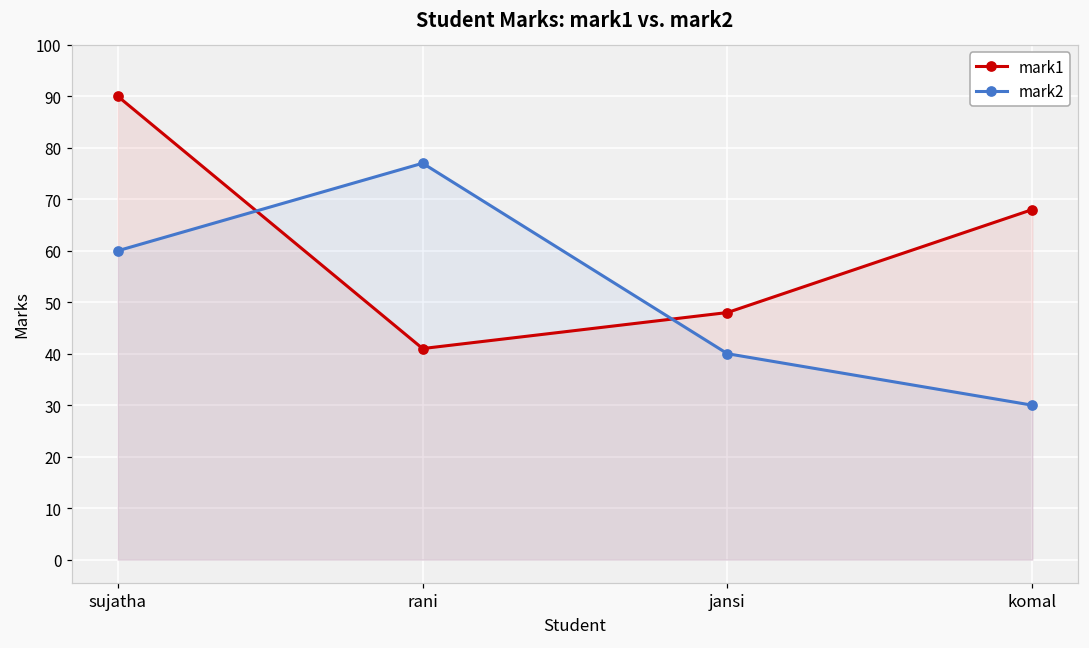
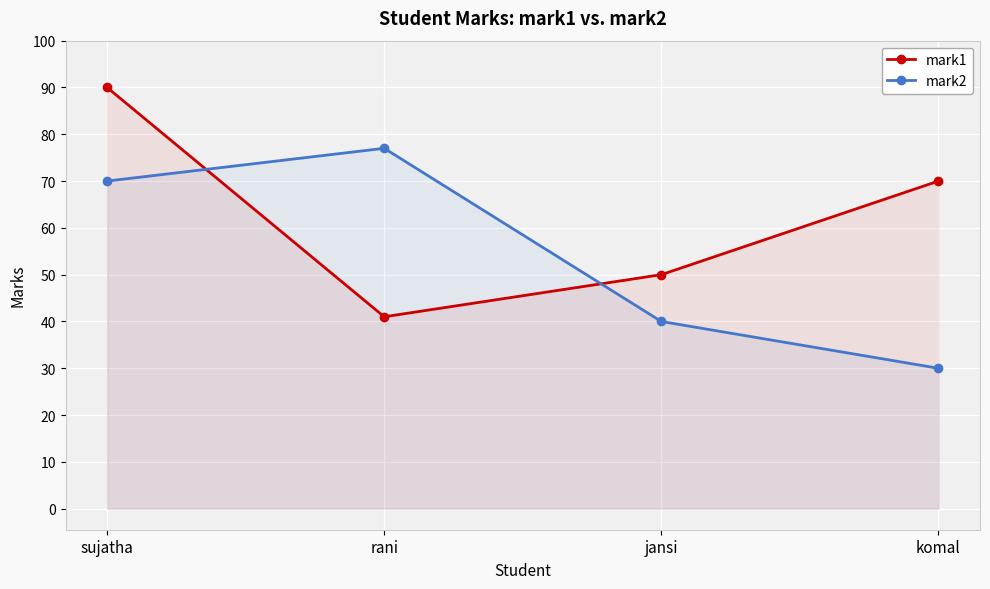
mark2, sujatha: 60 -> 70
mark1, jansi: 48 -> 50
mark1, komal: 68 -> 70
